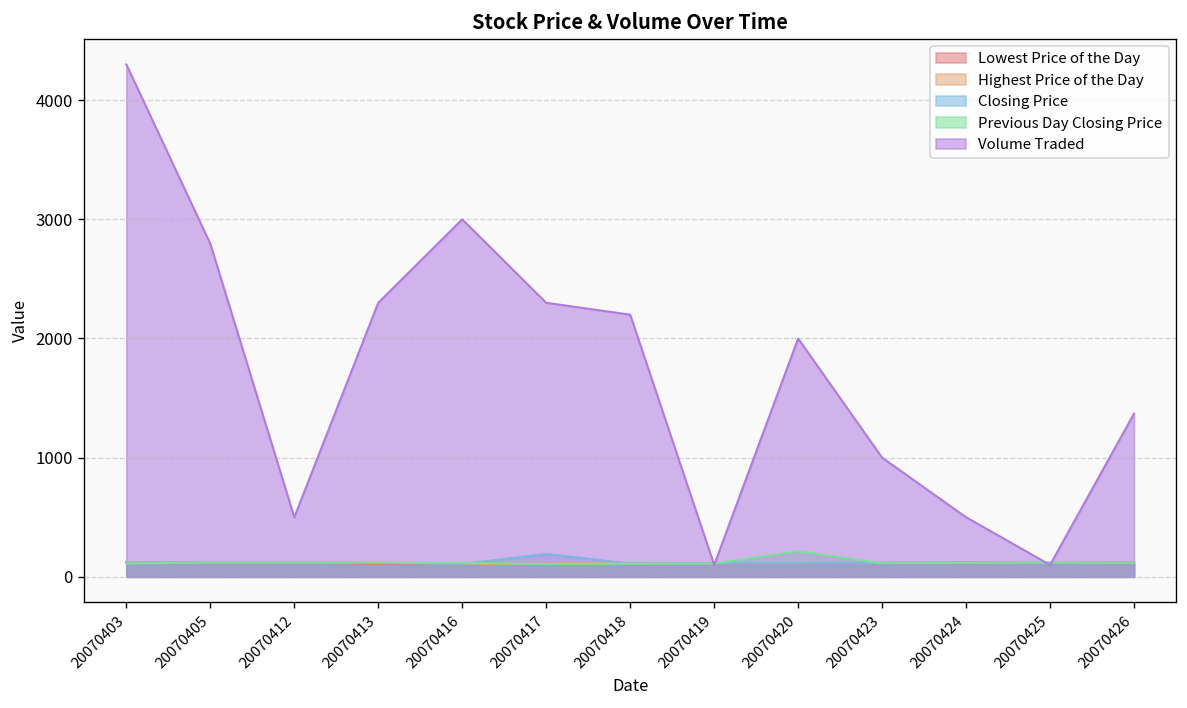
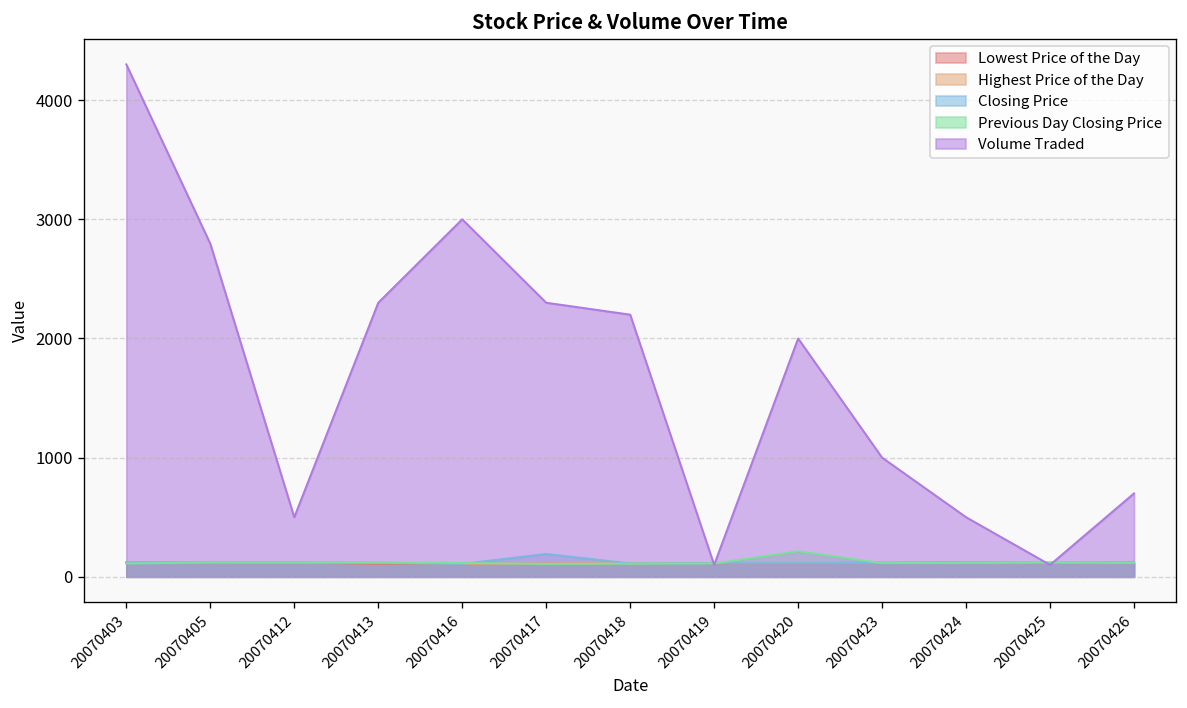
Volume Traded, 20070426: 1400 -> 700
